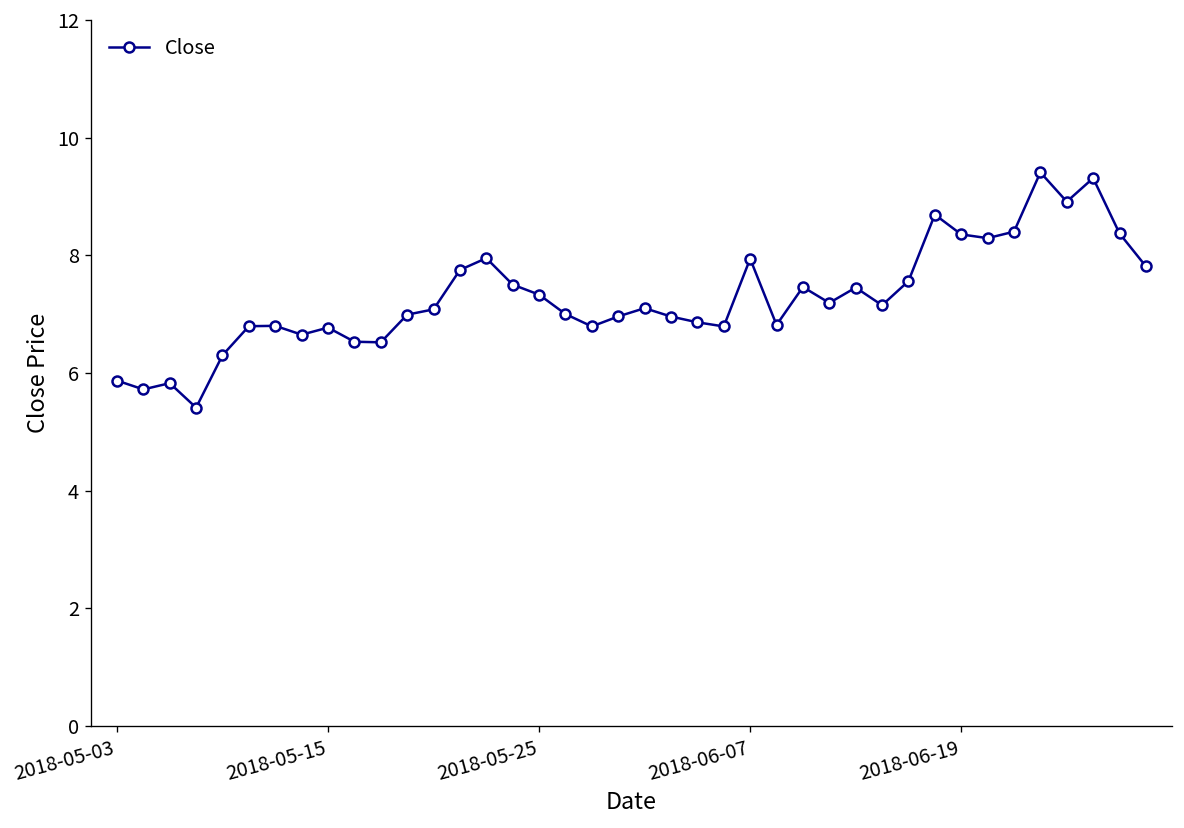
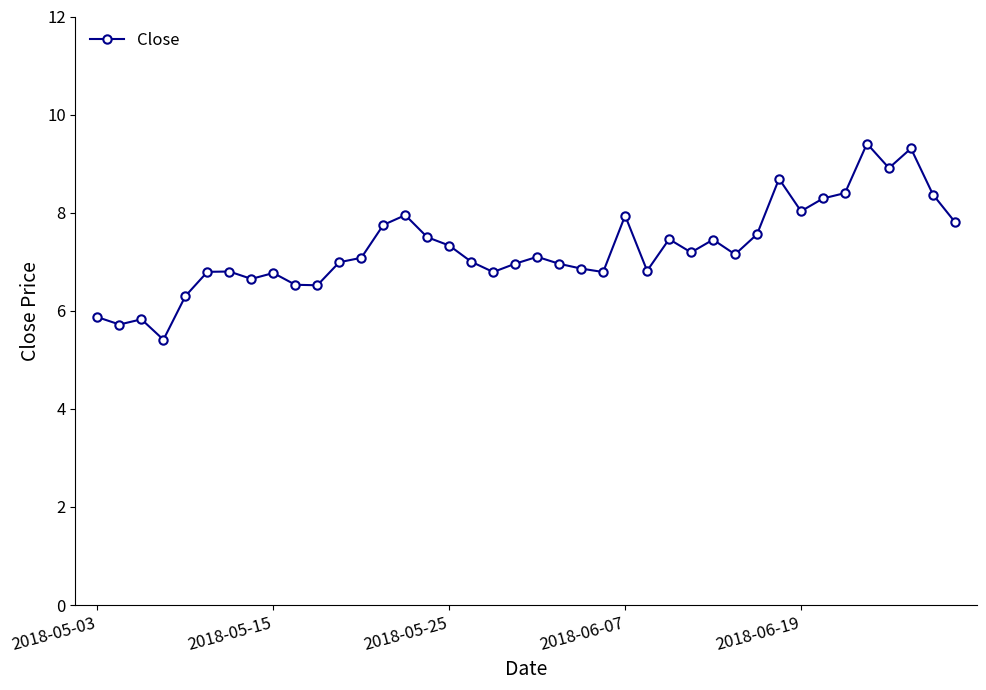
2018-06-19: 8.4 -> 8.0
